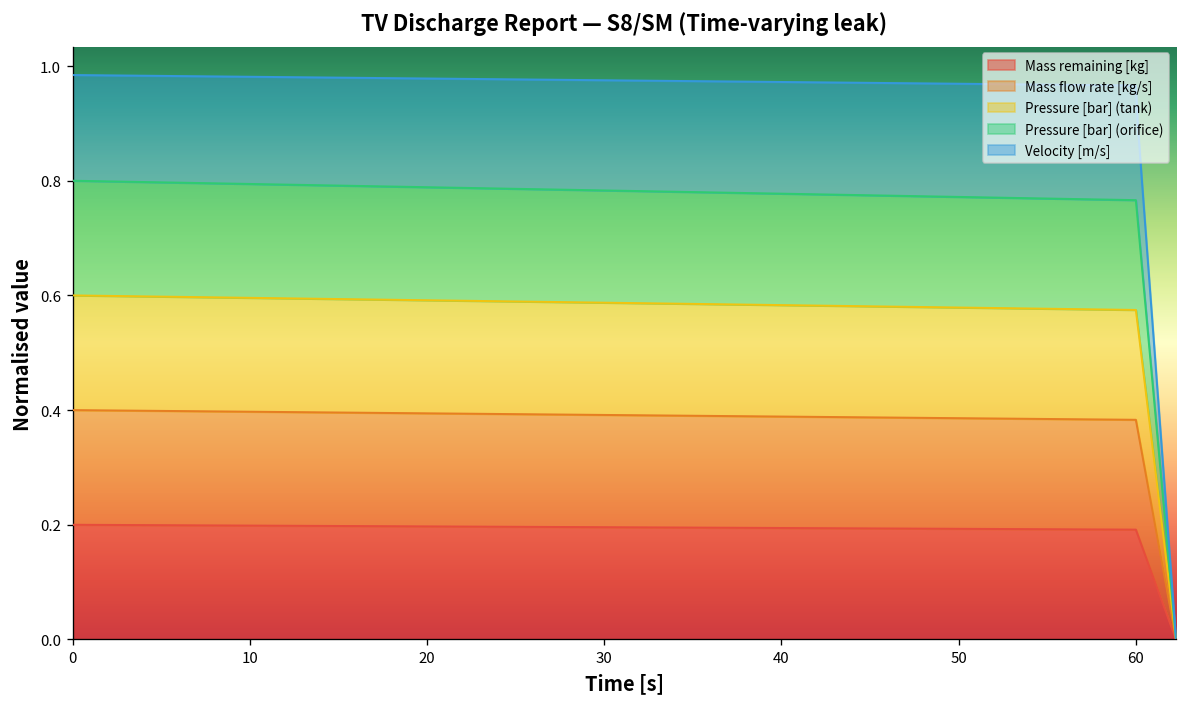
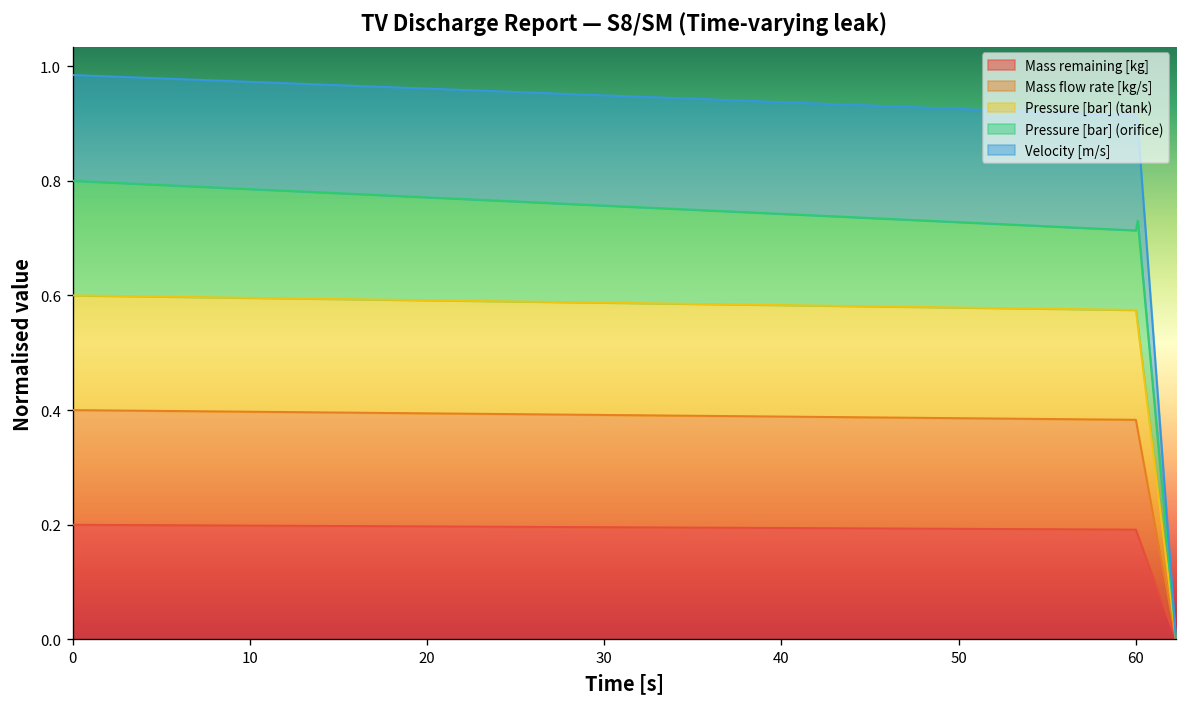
Pressure [bar] (orifice), 60: 0.19 -> 0.14
